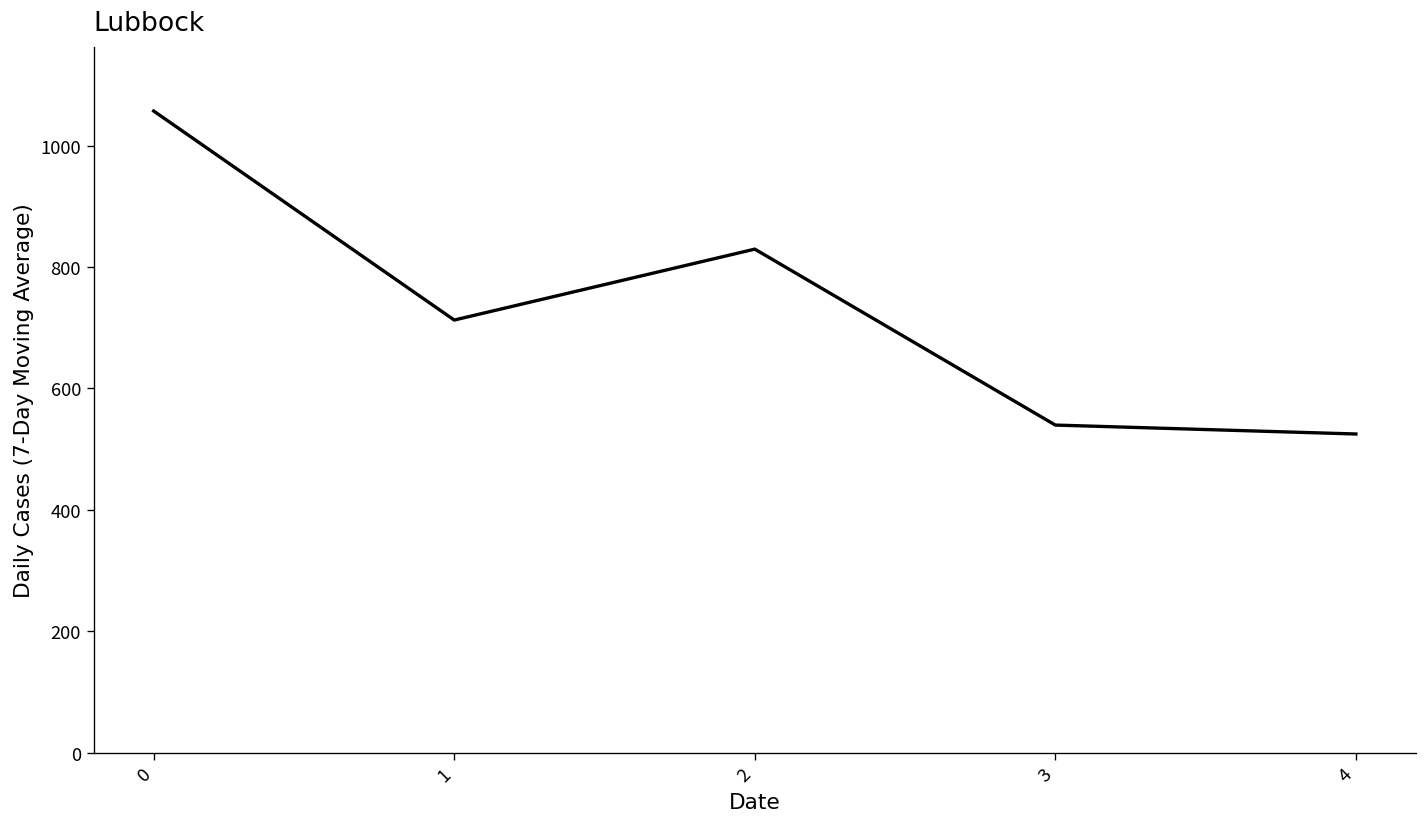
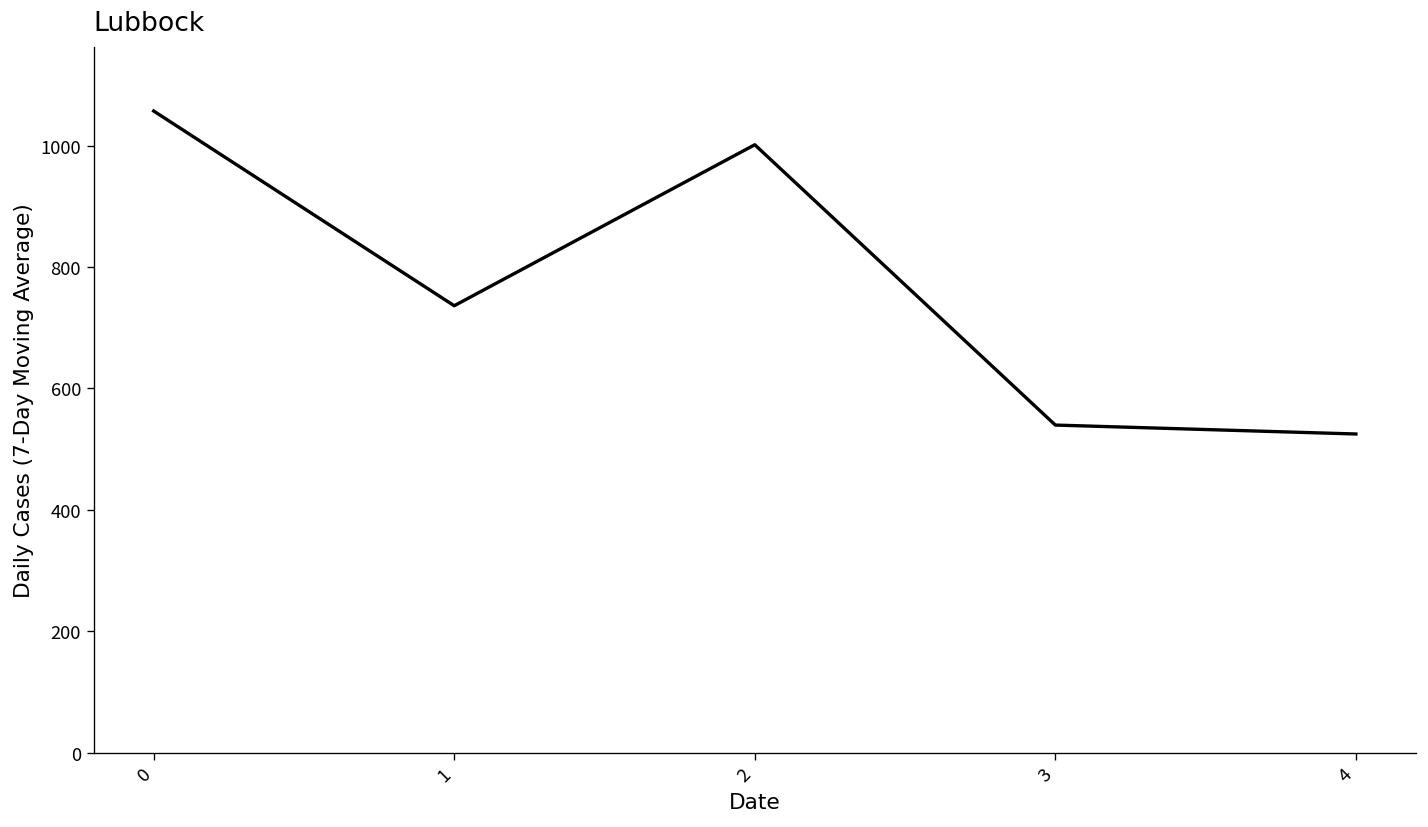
1: 710 -> 740
2: 830 -> 1000
